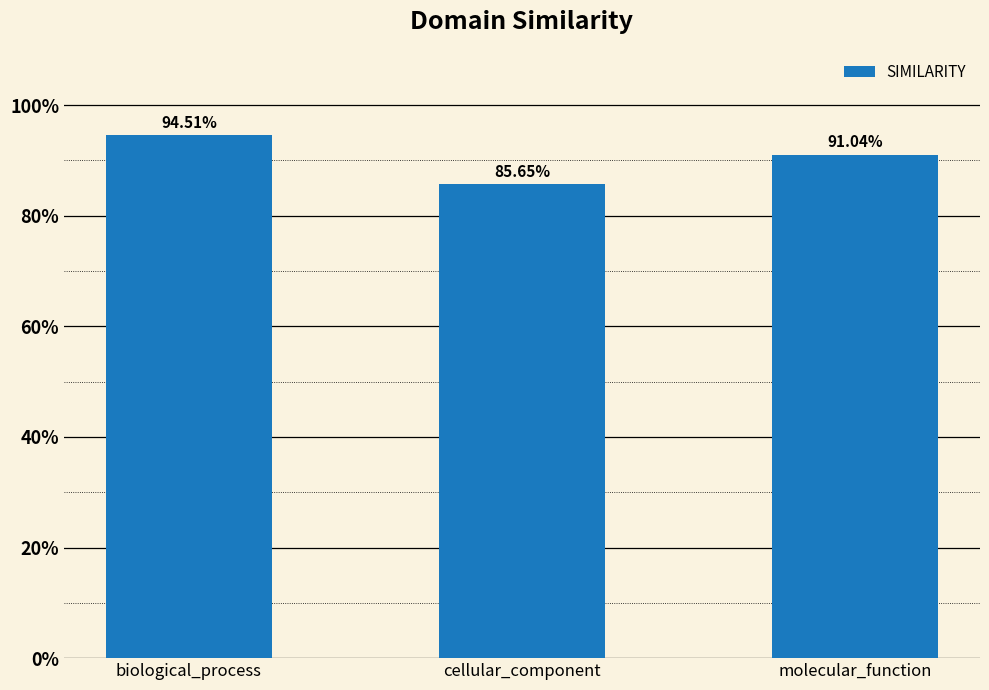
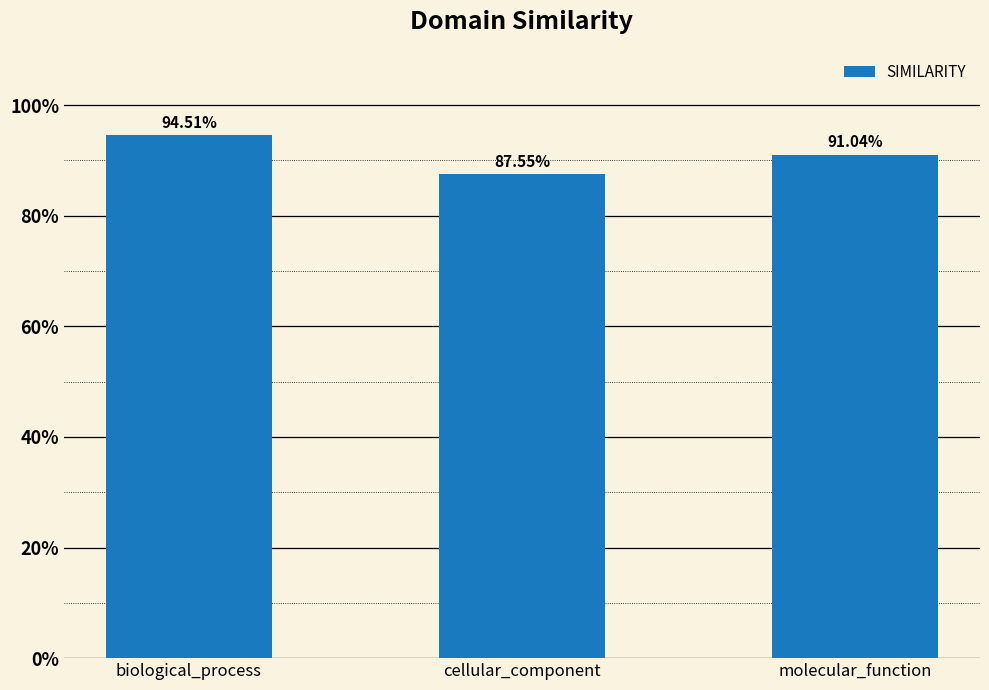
cellular_component: 85.65% -> 87.55%
